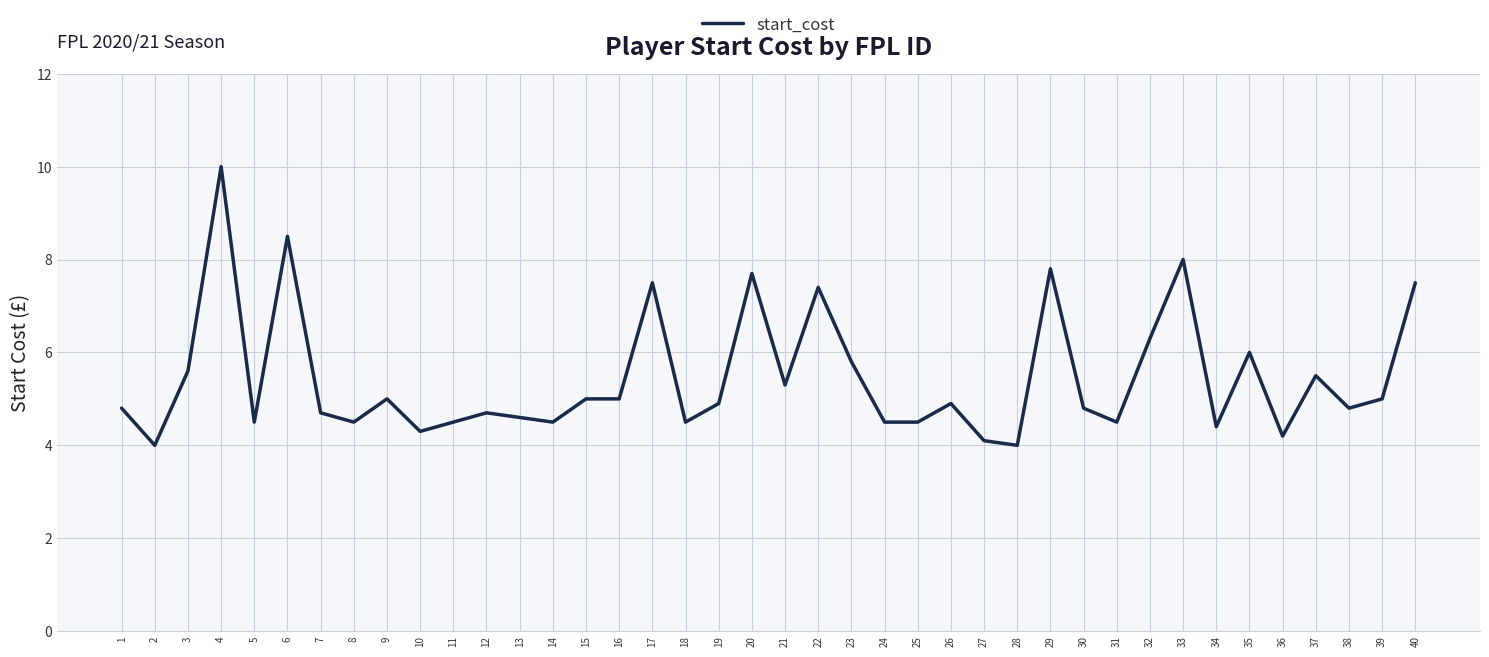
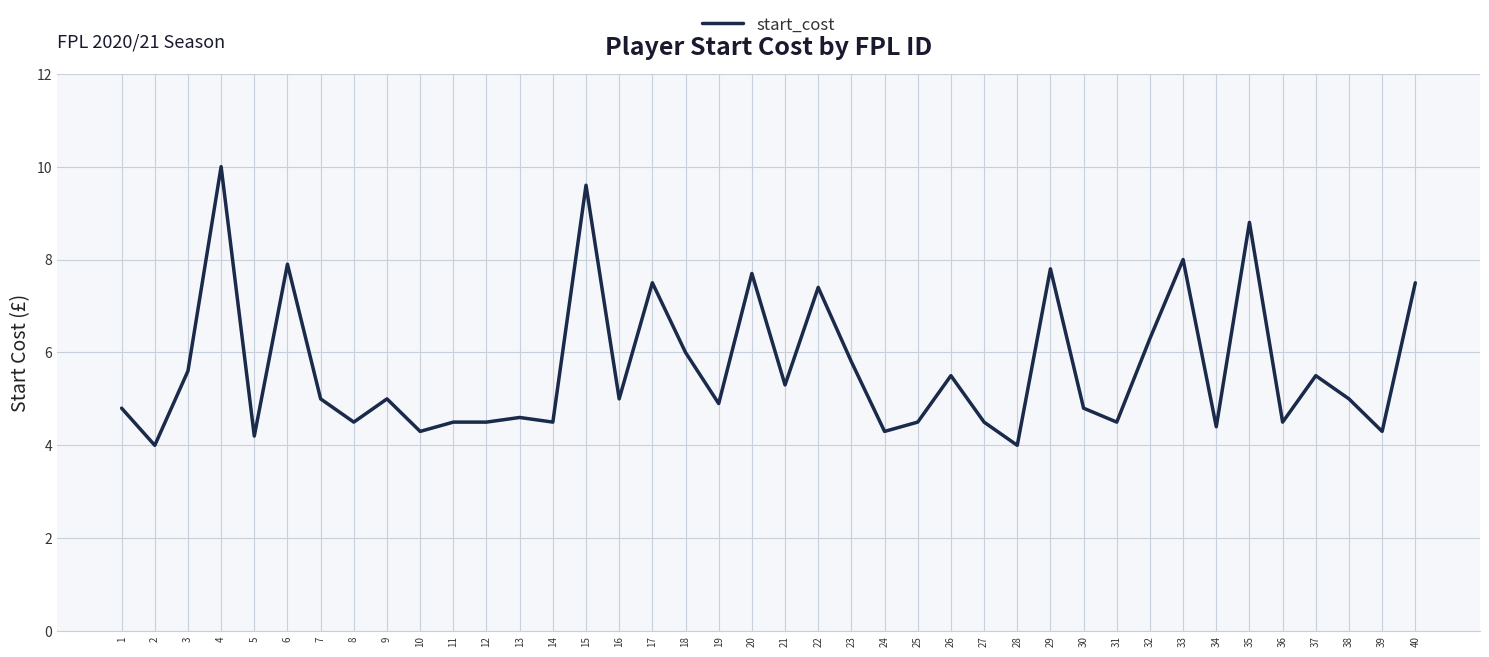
5: 4.5 -> 4.2
6: 8.5 -> 7.9
7: 4.7 -> 5.0
12: 4.7 -> 4.5
15: 5.0 -> 9.6
18: 4.5 -> 6.0
24: 4.5 -> 4.3
26: 4.9 -> 5.5
27: 4.1 -> 4.5
35: 6.0 -> 8.8
36: 4.2 -> 4.5
38: 4.8 -> 5.0
39: 5.0 -> 4.3
